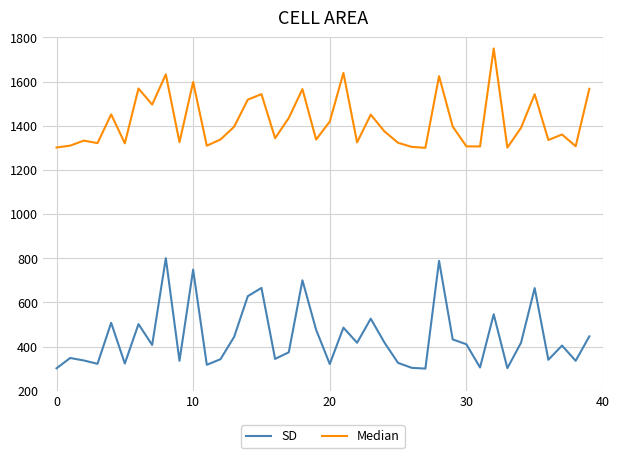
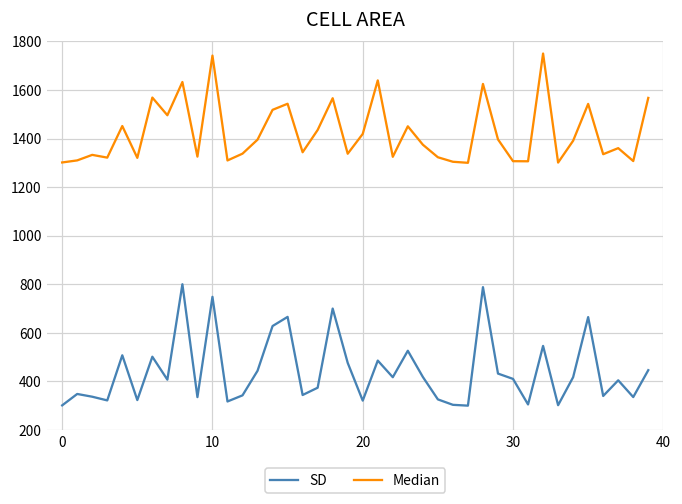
Median, 10: 1600 -> 1740
